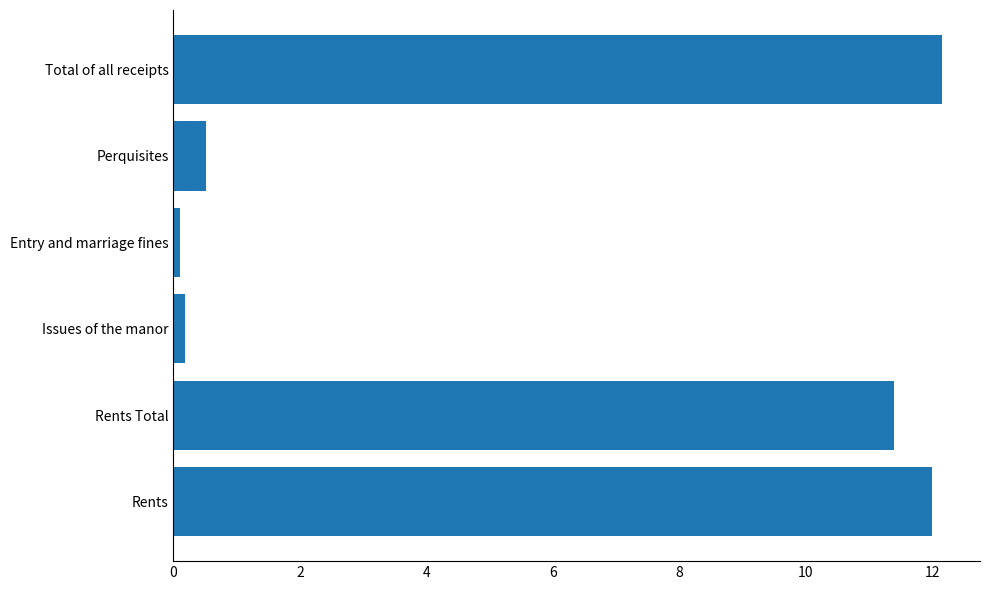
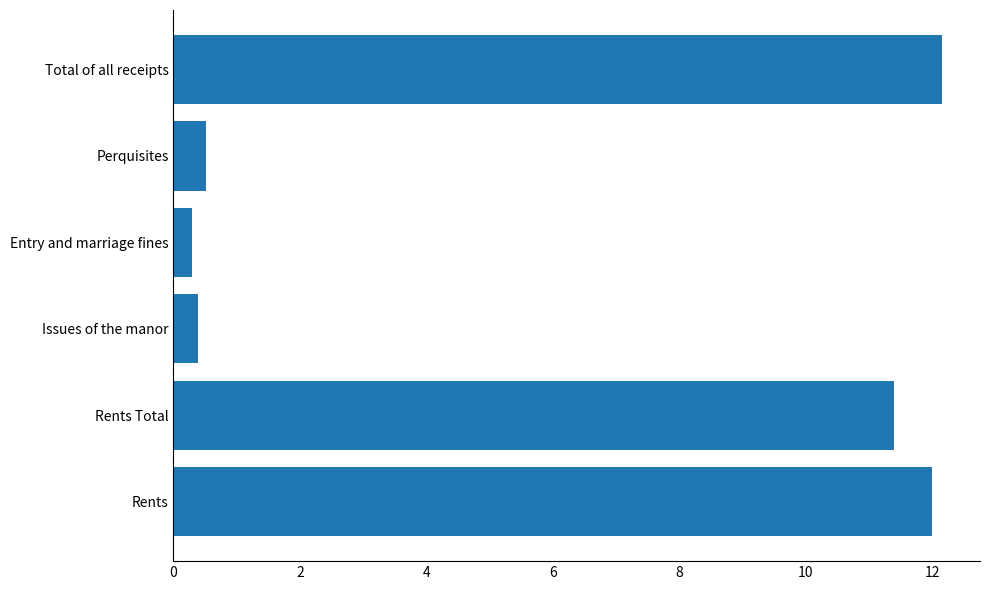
Entry and marriage fines: 0.1 -> 0.3
Issues of the manor: 0.2 -> 0.4
